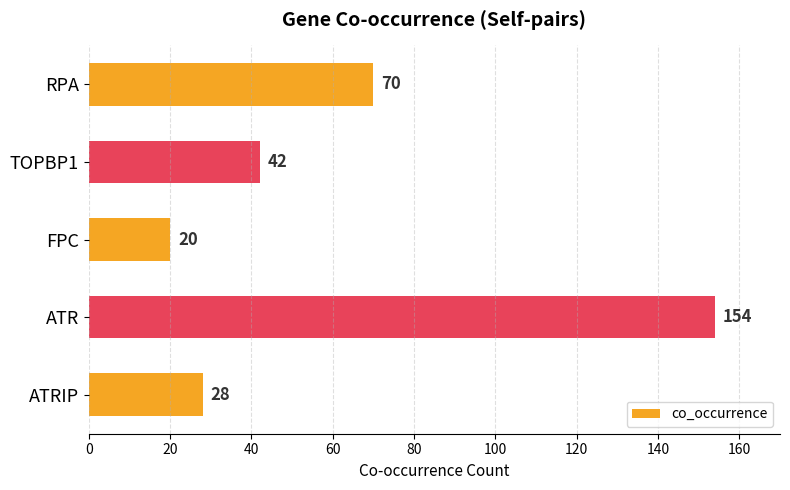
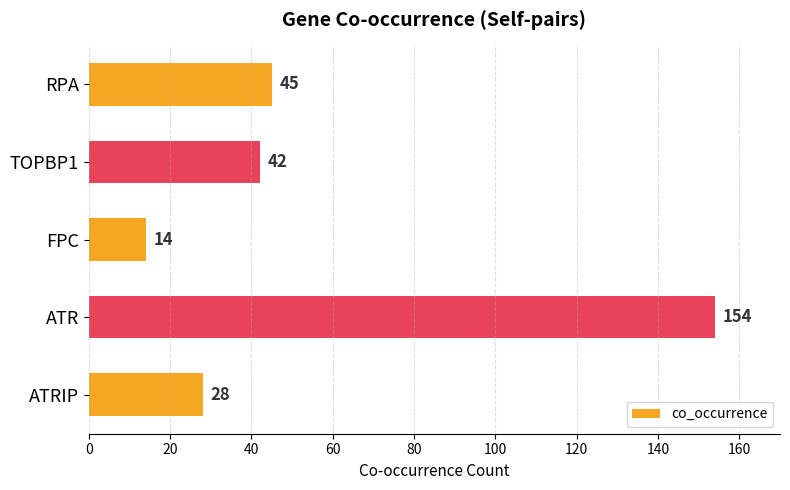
RPA: 70 -> 45
FPC: 20 -> 14
